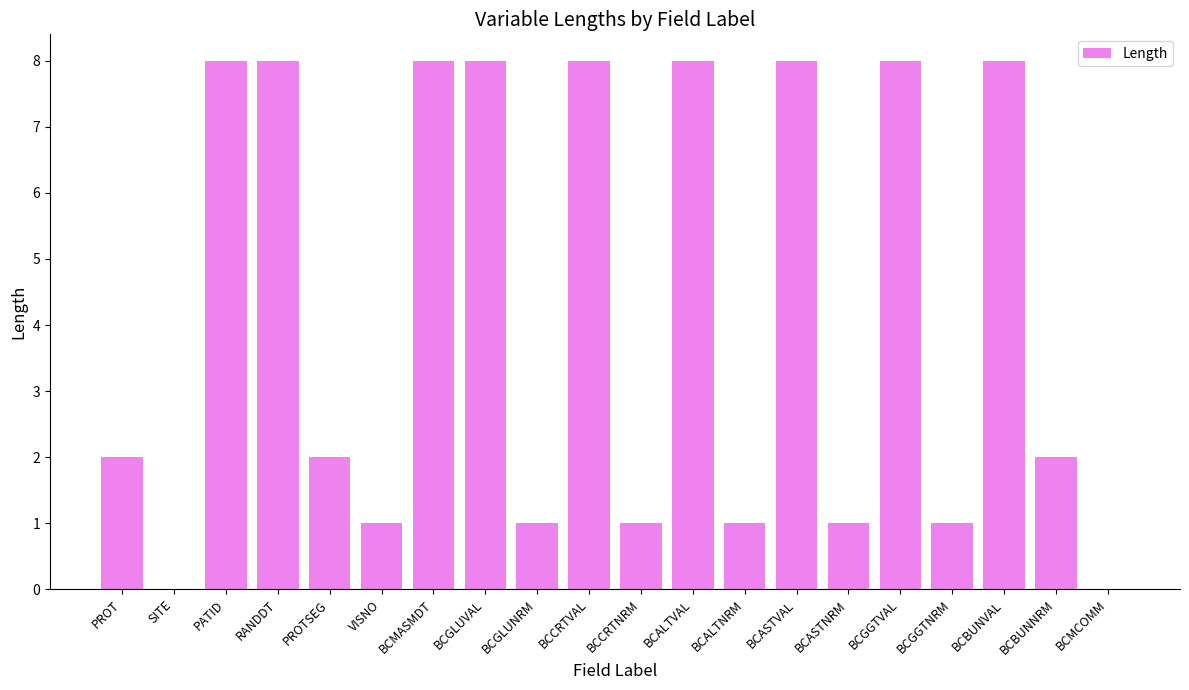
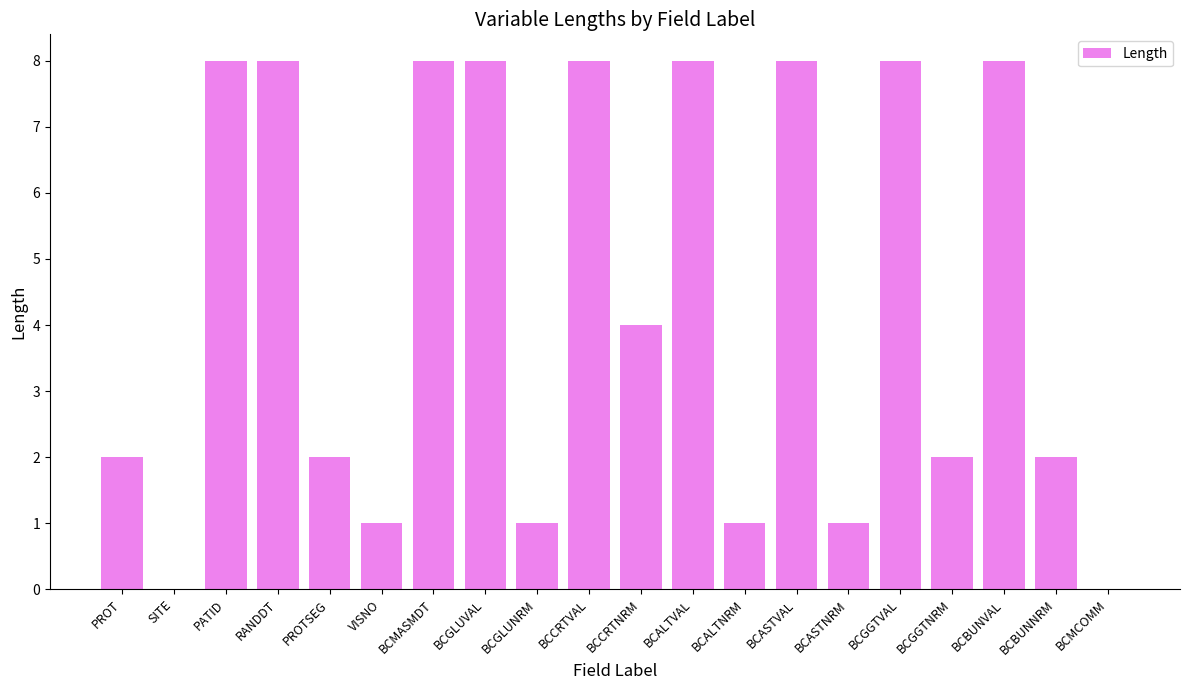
BCCRTNRM: 1 -> 4
BCGGTNRM: 1 -> 2
